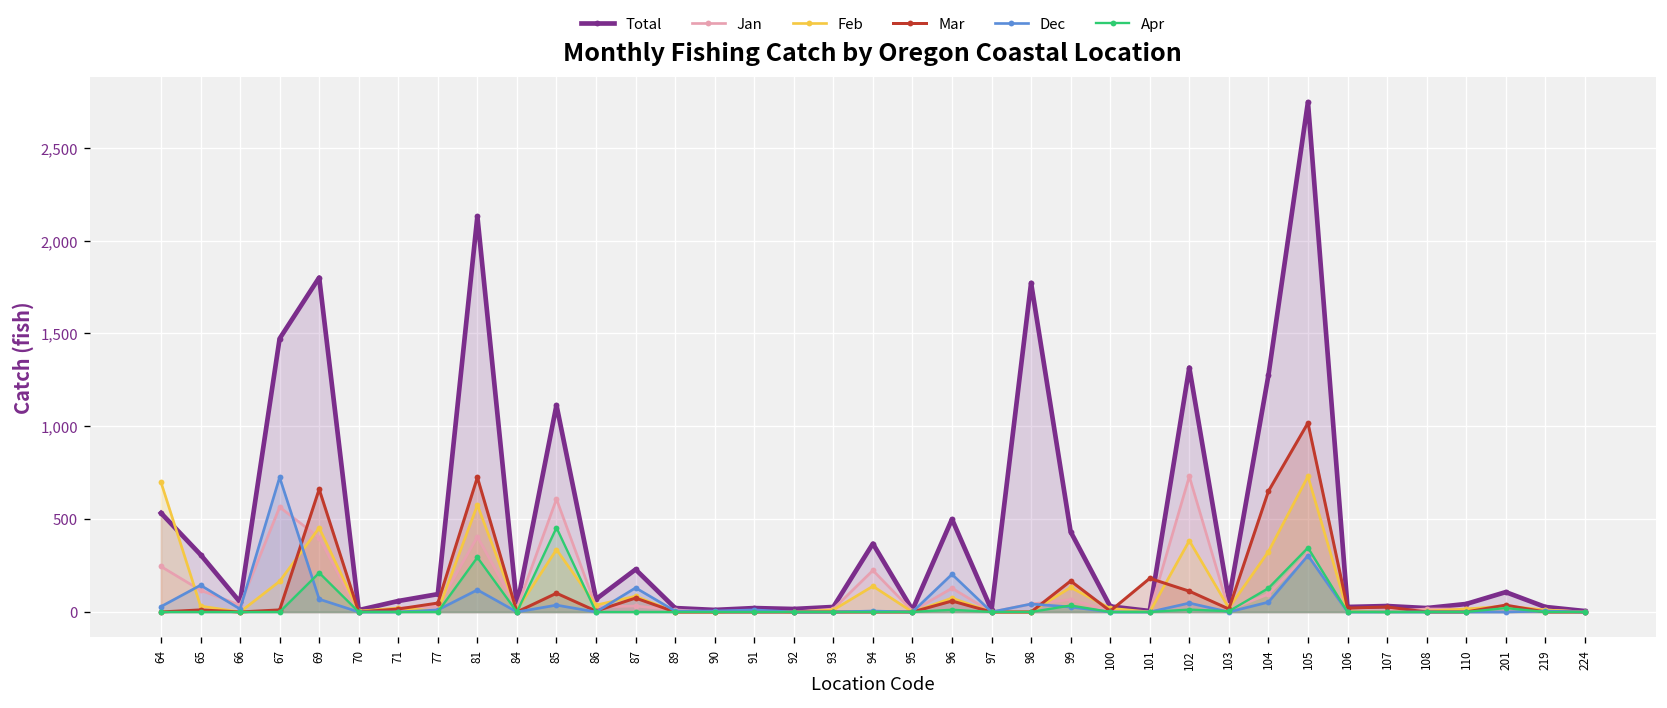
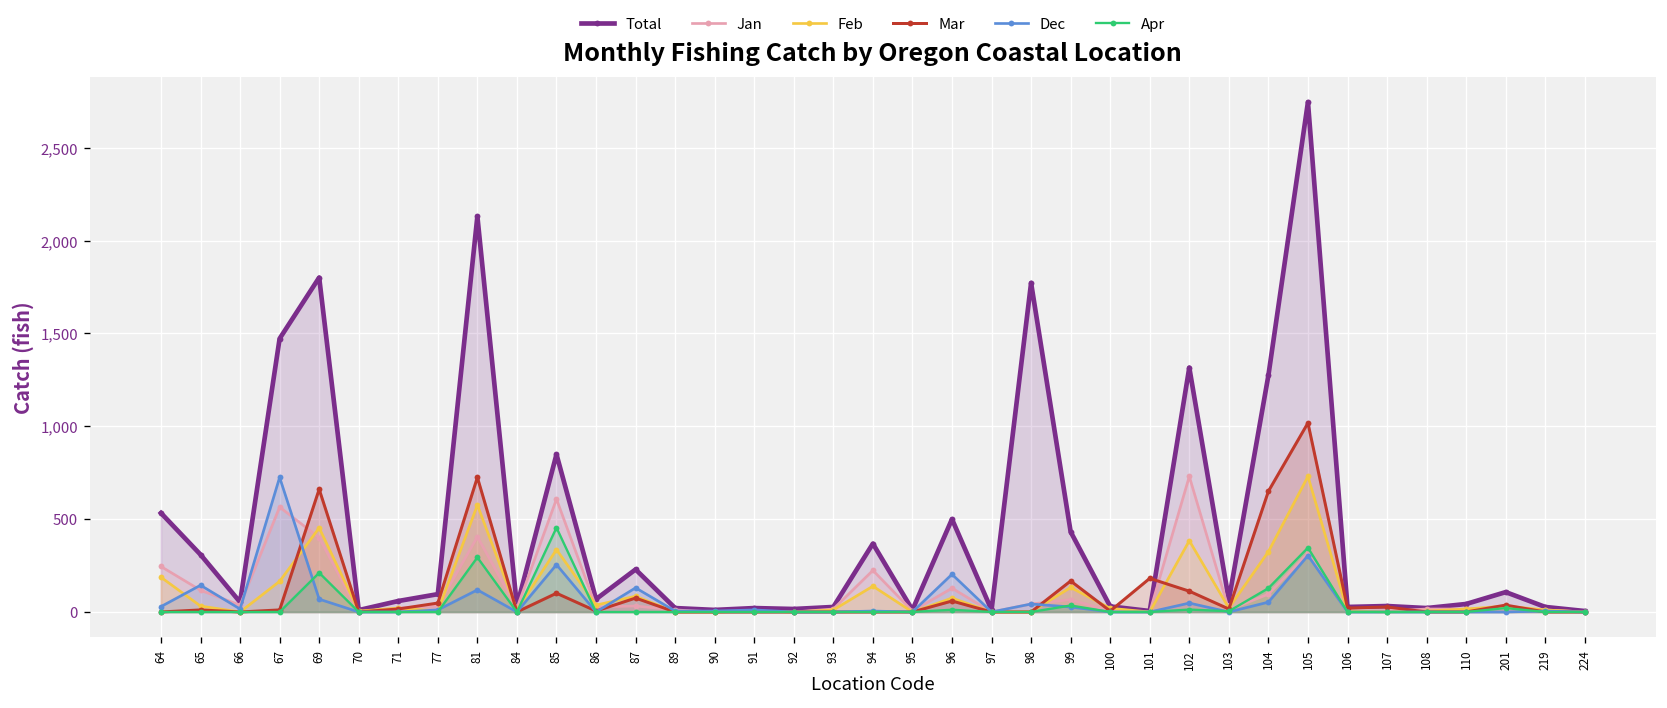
Feb, 64: 700 -> 190
Total, 85: 1,110 -> 850
Dec, 85: 40 -> 260
